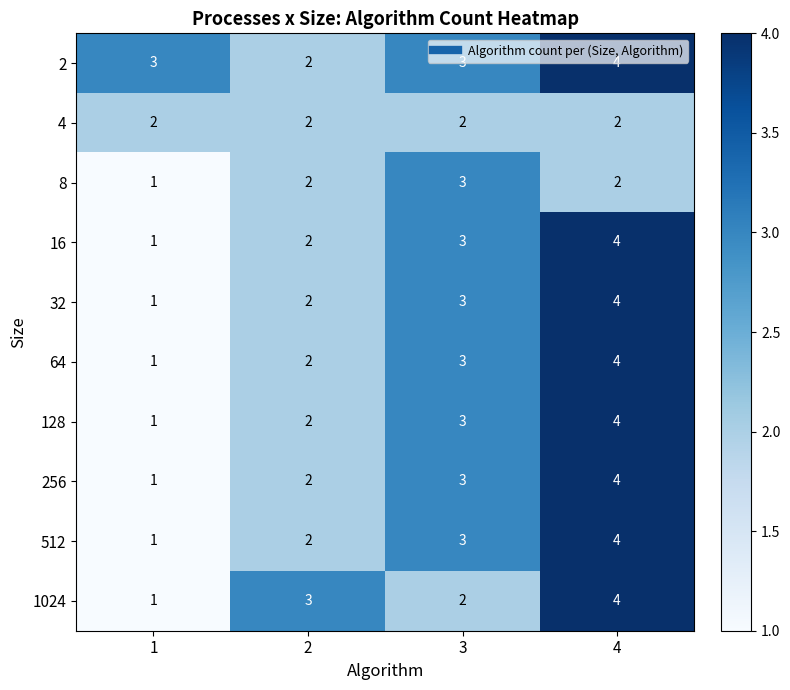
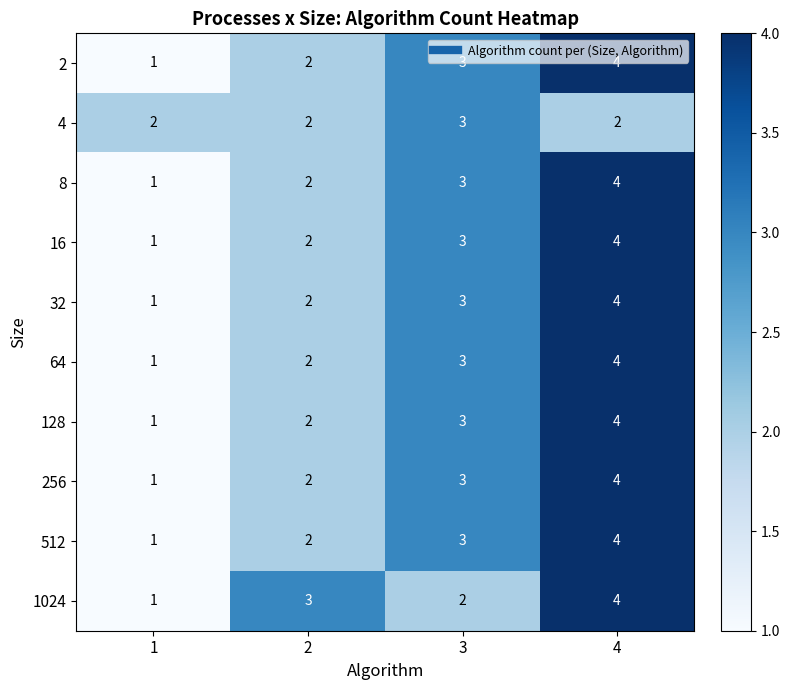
2, 1: 3 -> 1
4, 3: 2 -> 3
8, 4: 2 -> 4
